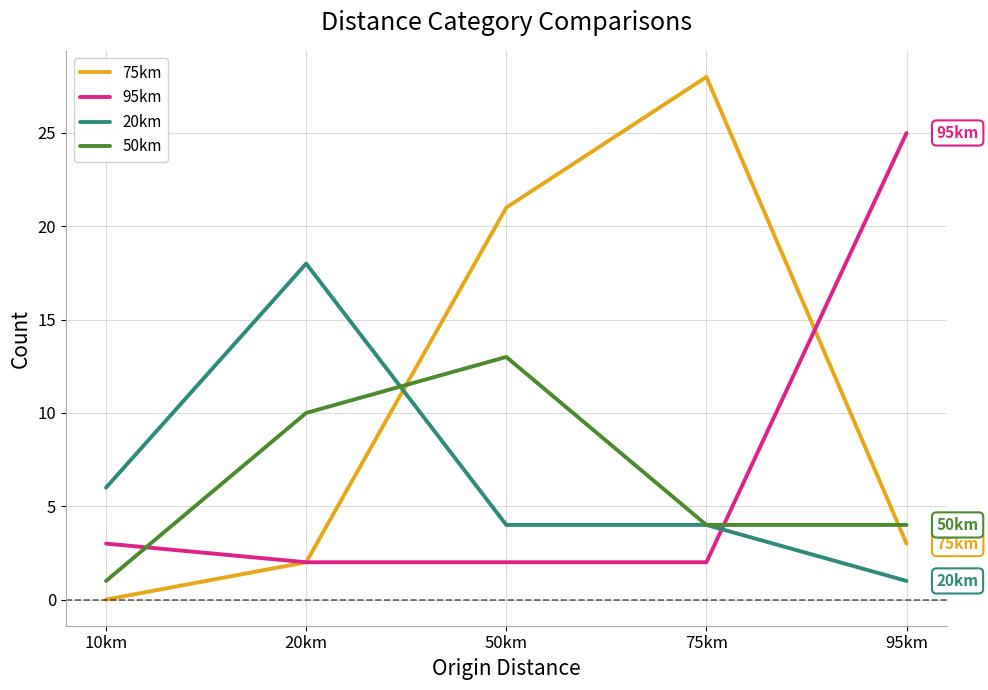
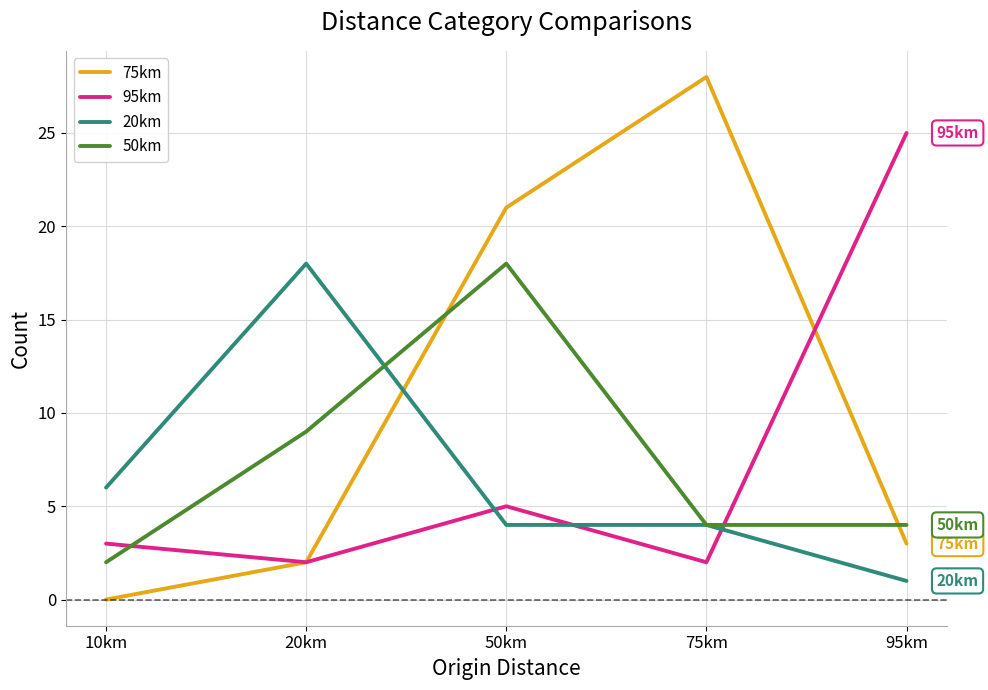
50km, 10km: 1 -> 2
50km, 20km: 10 -> 9
95km, 50km: 2 -> 5
50km, 50km: 13 -> 18
